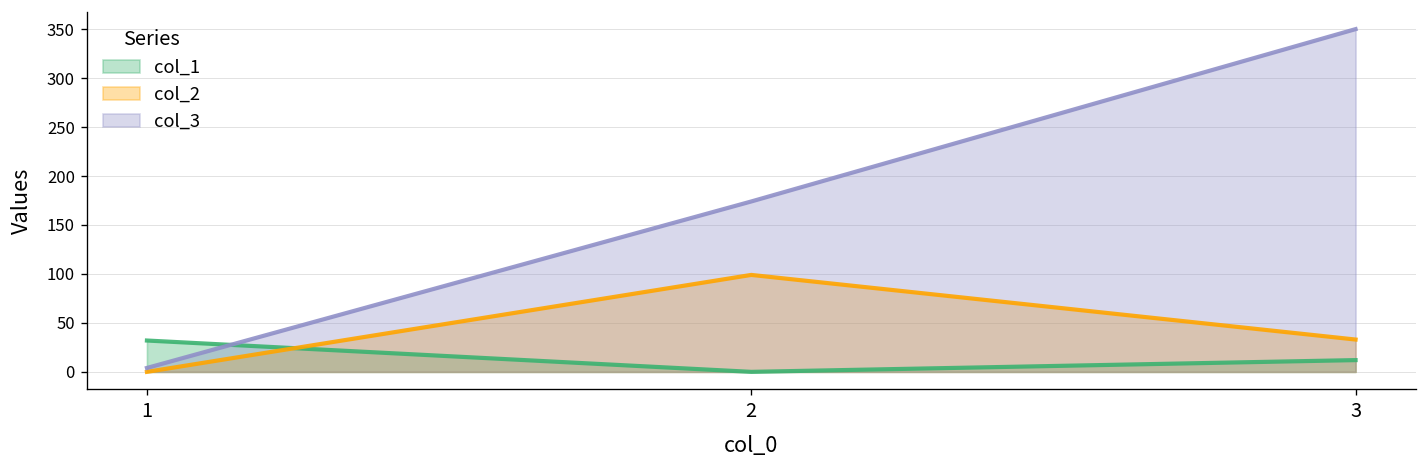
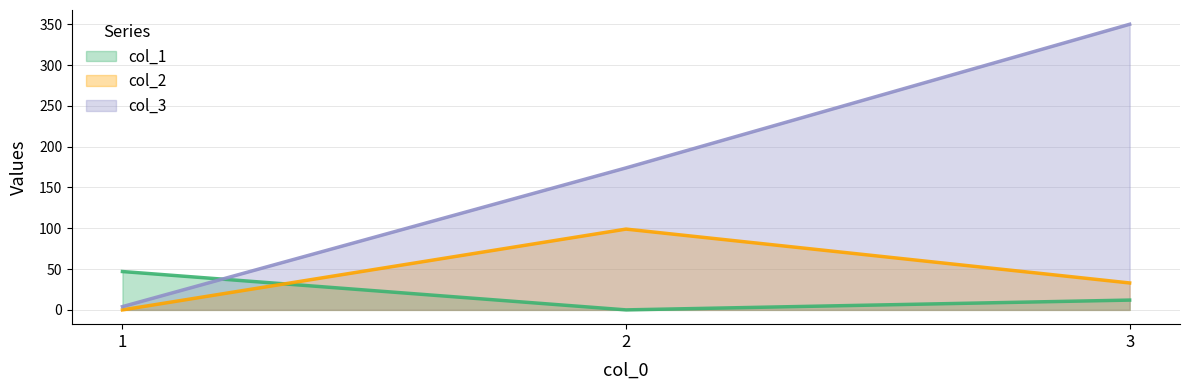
col_1, 1: 30 -> 50
